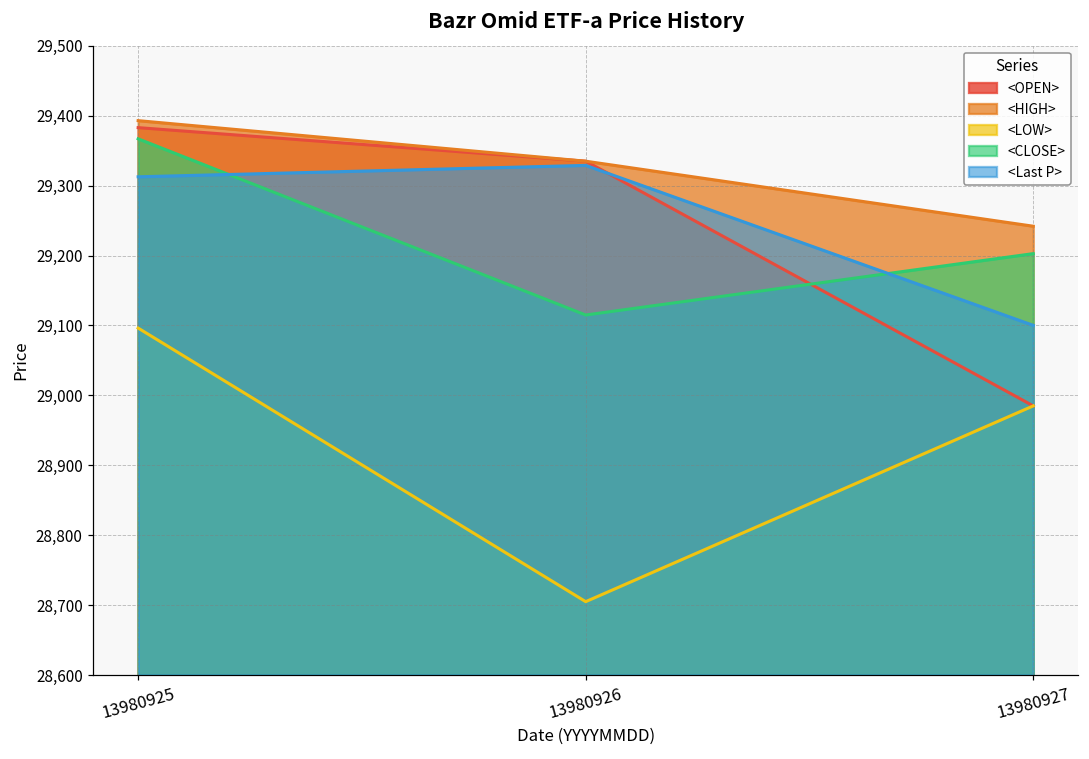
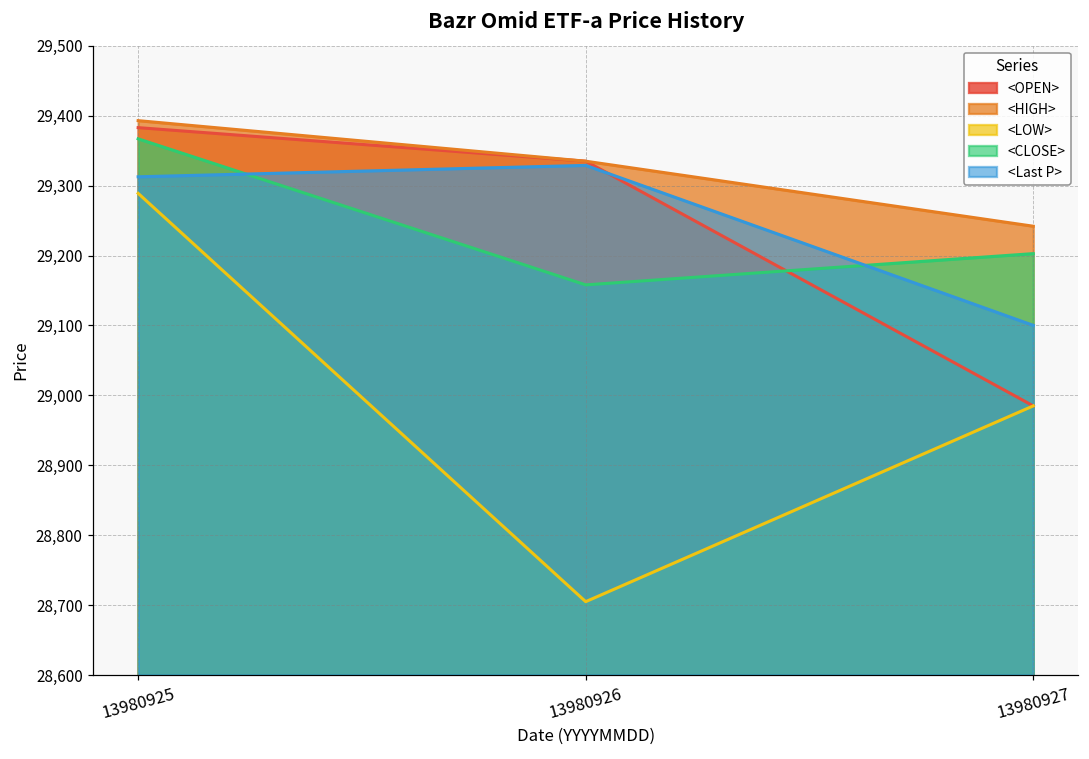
<LOW>, 13980925: 29,100 -> 29,290
<CLOSE>, 13980926: 29,120 -> 29,160
